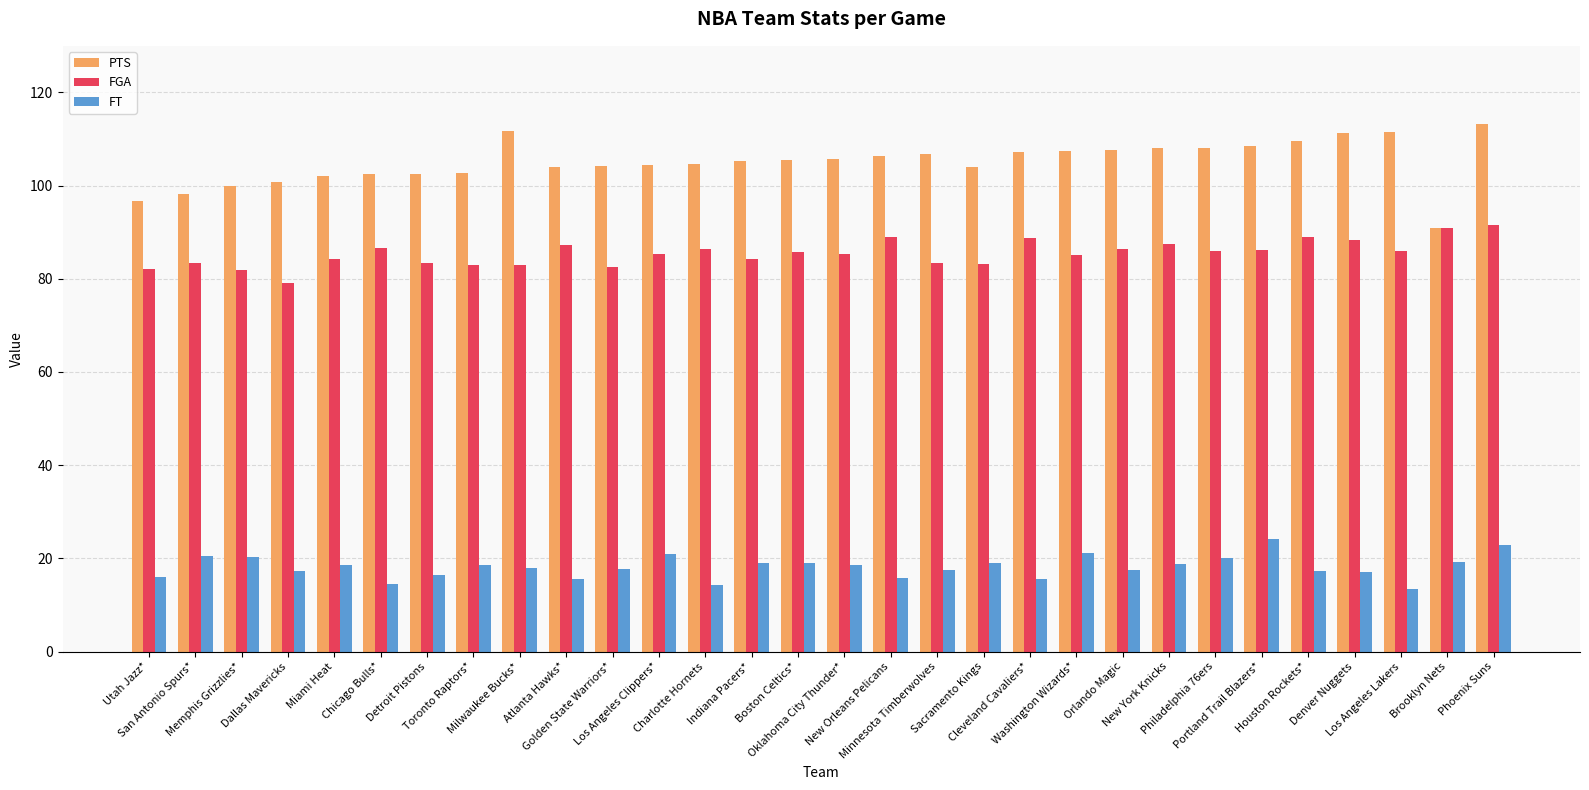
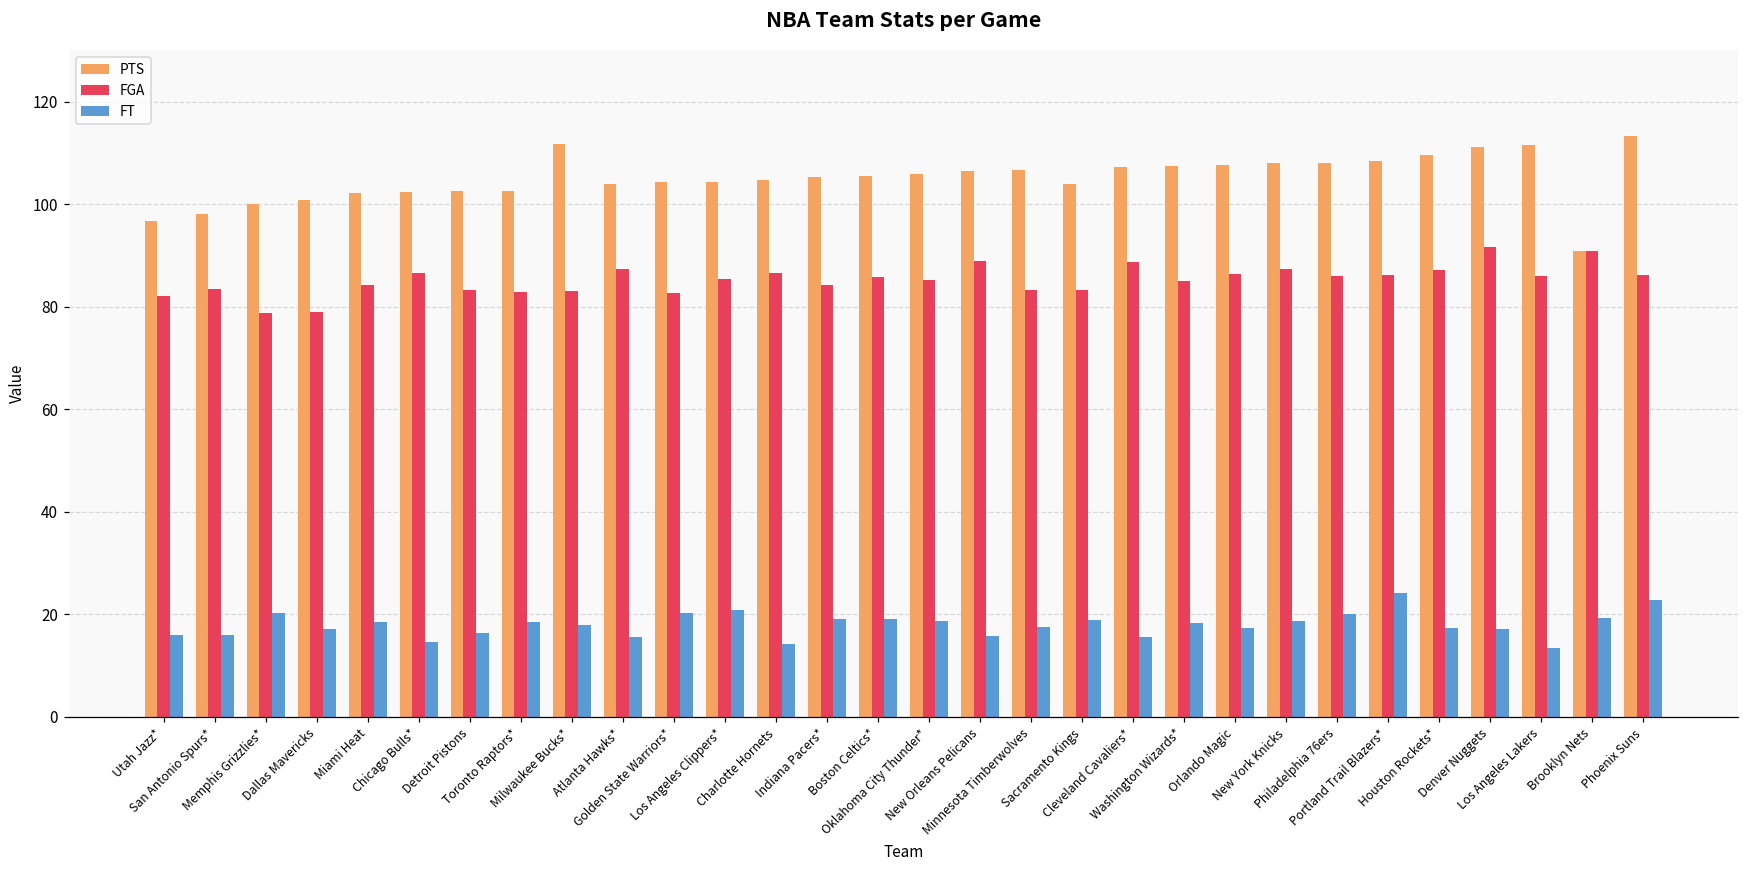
FT, San Antonio Spurs*: 21 -> 16
FGA, Memphis Grizzlies*: 82 -> 79
FT, Golden State Warriors*: 18 -> 20
FT, Washington Wizards*: 21 -> 18
FGA, Houston Rockets*: 89 -> 87
FGA, Denver Nuggets: 88 -> 92
FGA, Phoenix Suns: 92 -> 86
